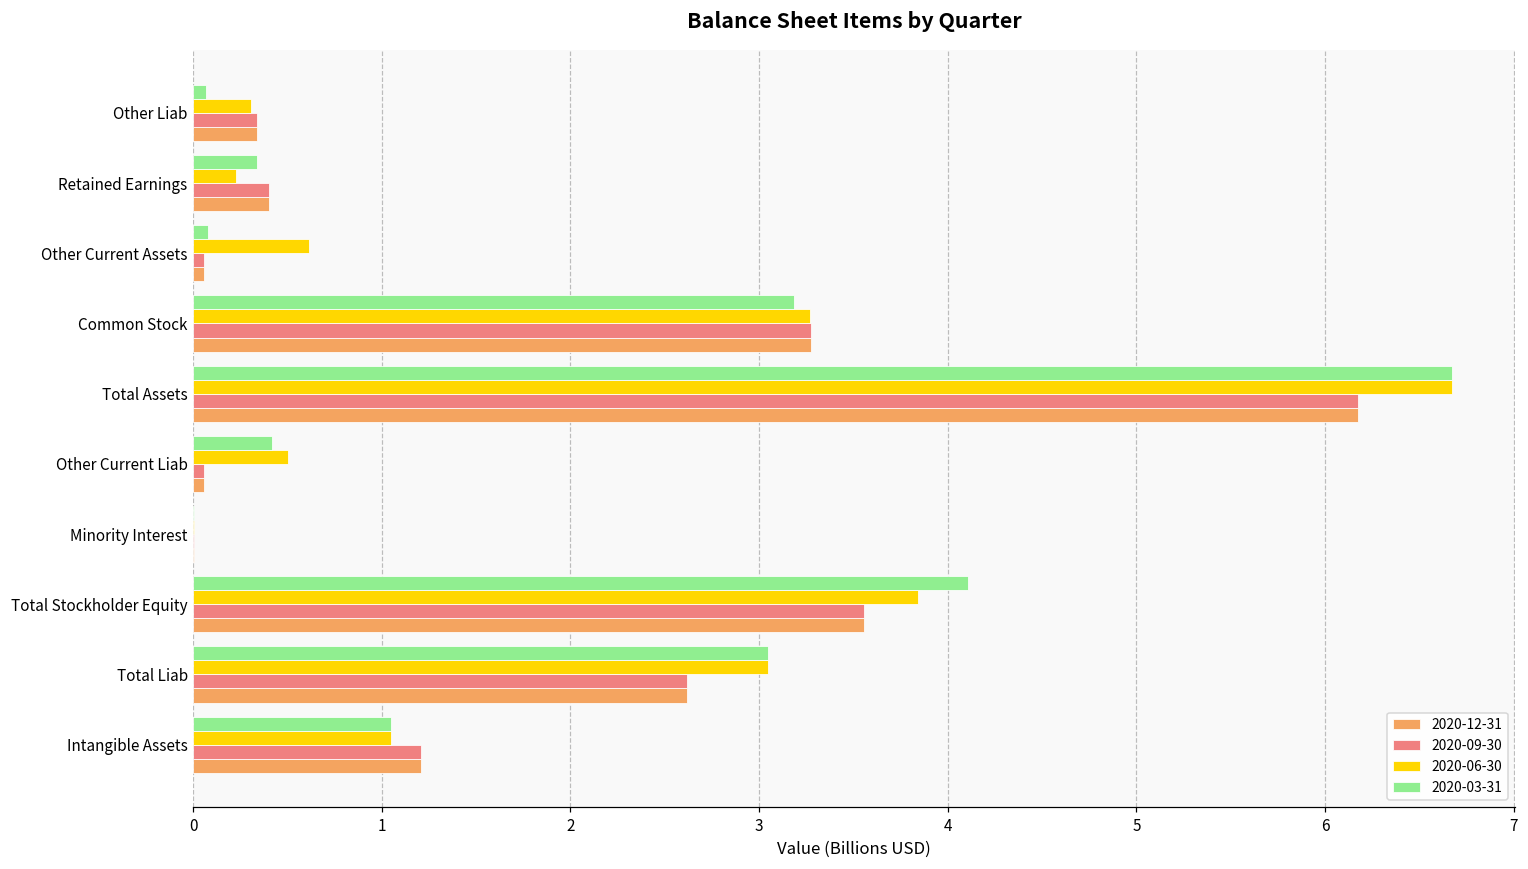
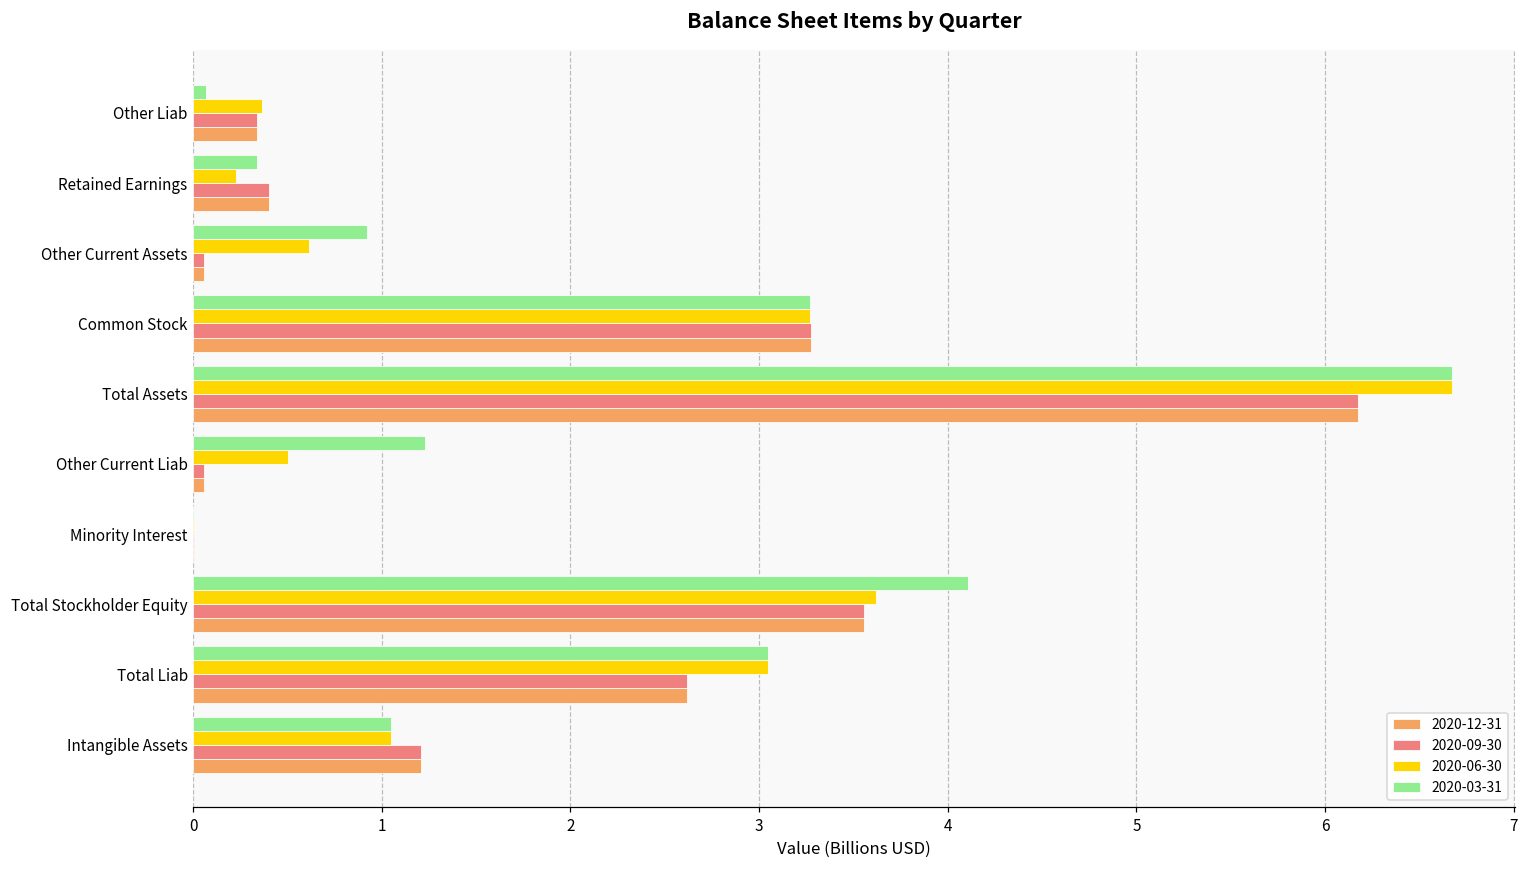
2020-06-30, Other Liab: 0.31 -> 0.36
2020-03-31, Other Current Assets: 0.08 -> 0.92
2020-03-31, Common Stock: 3.19 -> 3.27
2020-03-31, Other Current Liab: 0.42 -> 1.23
2020-06-30, Total Stockholder Equity: 3.84 -> 3.62
